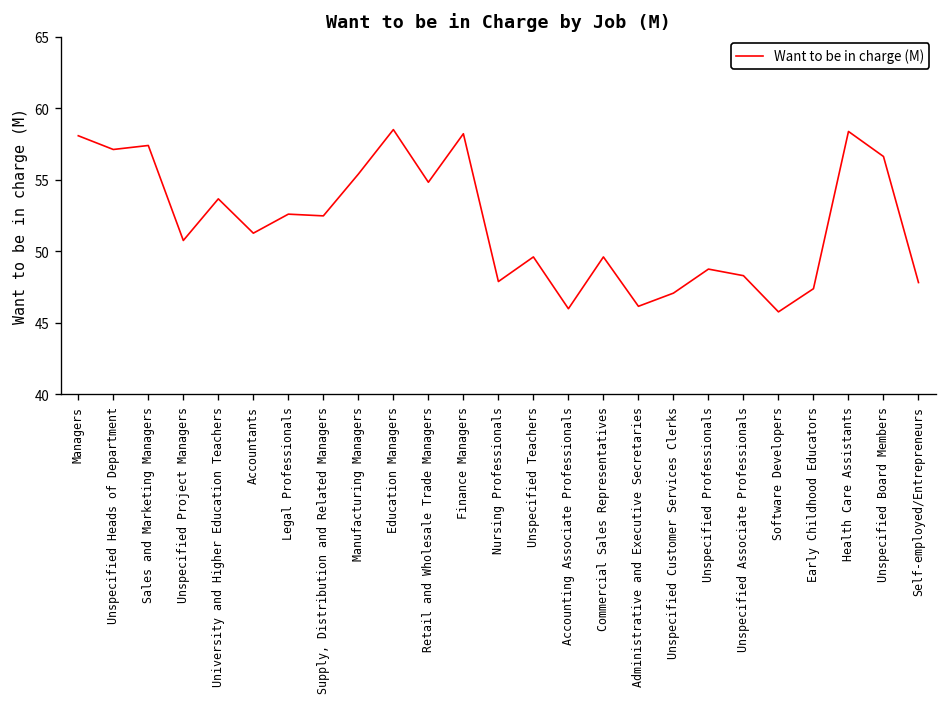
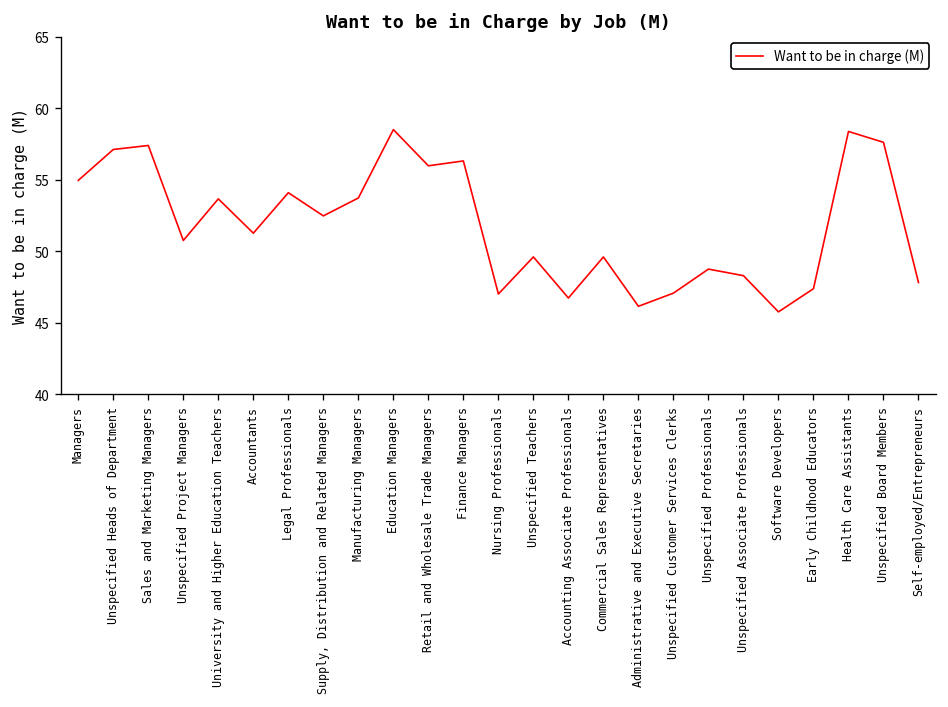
Managers: 58.1 -> 55.0
Legal Professionals: 52.6 -> 54.1
Manufacturing Managers: 55.4 -> 53.7
Retail and Wholesale Trade Managers: 54.8 -> 56.0
Finance Managers: 58.2 -> 56.3
Nursing Professionals: 47.9 -> 47.0
Accounting Associate Professionals: 46.0 -> 46.7
Unspecified Board Members: 56.6 -> 57.6
